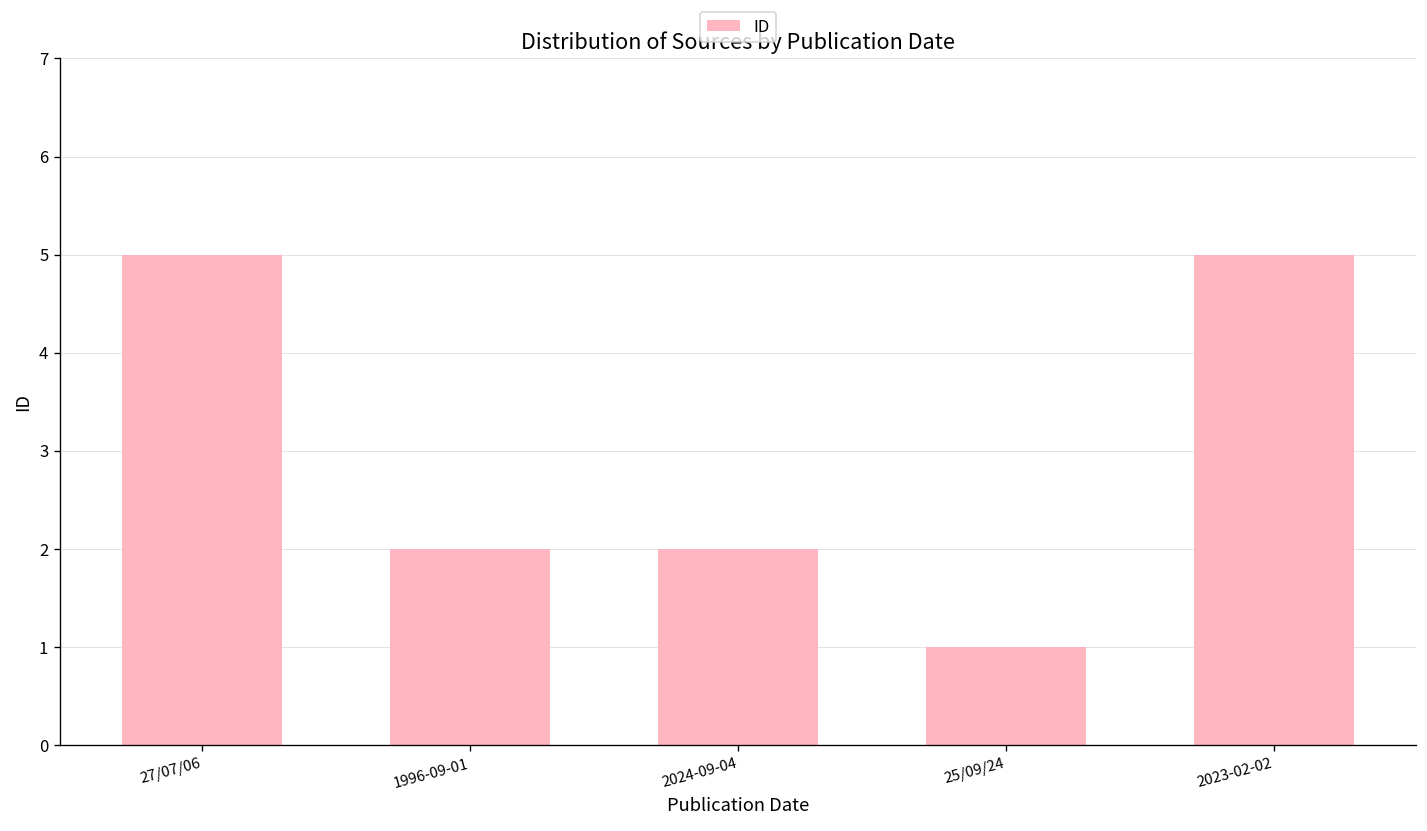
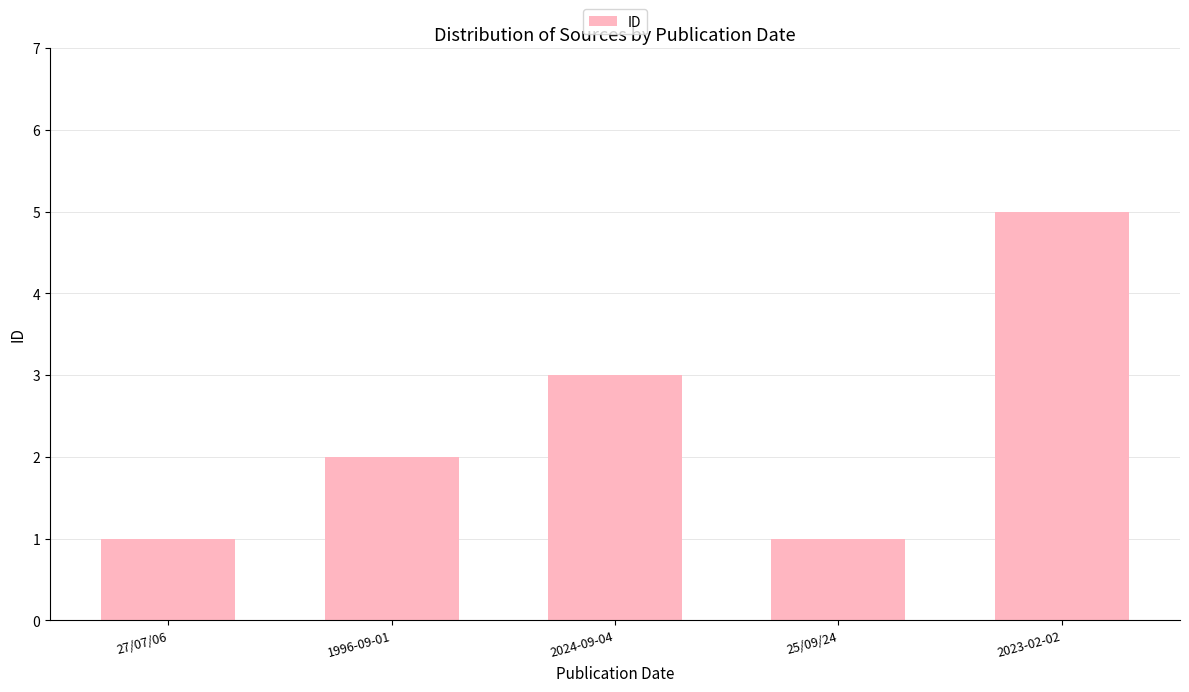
27/07/06: 5 -> 1
2024-09-04: 2 -> 3
